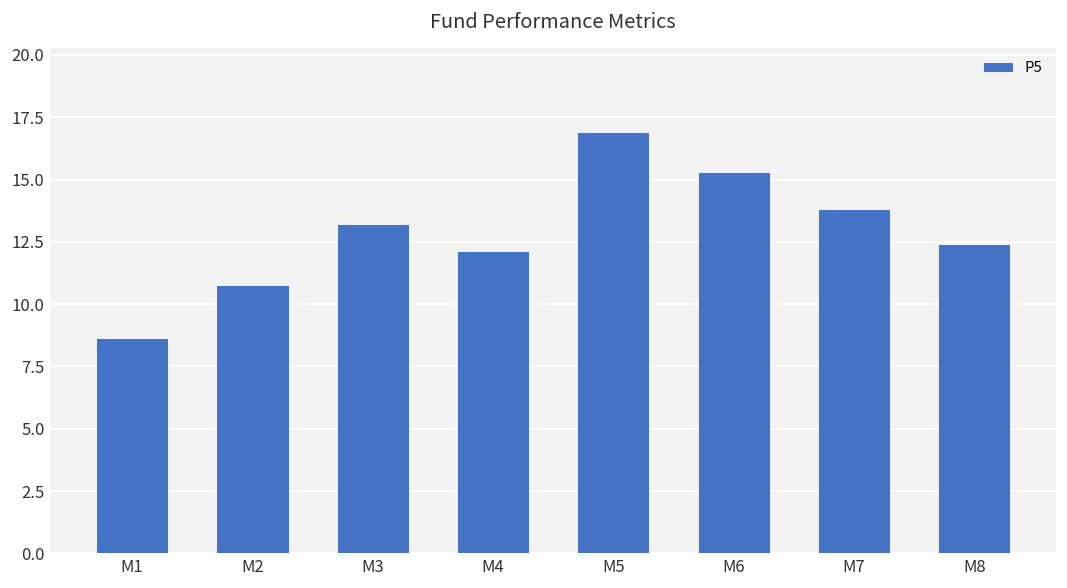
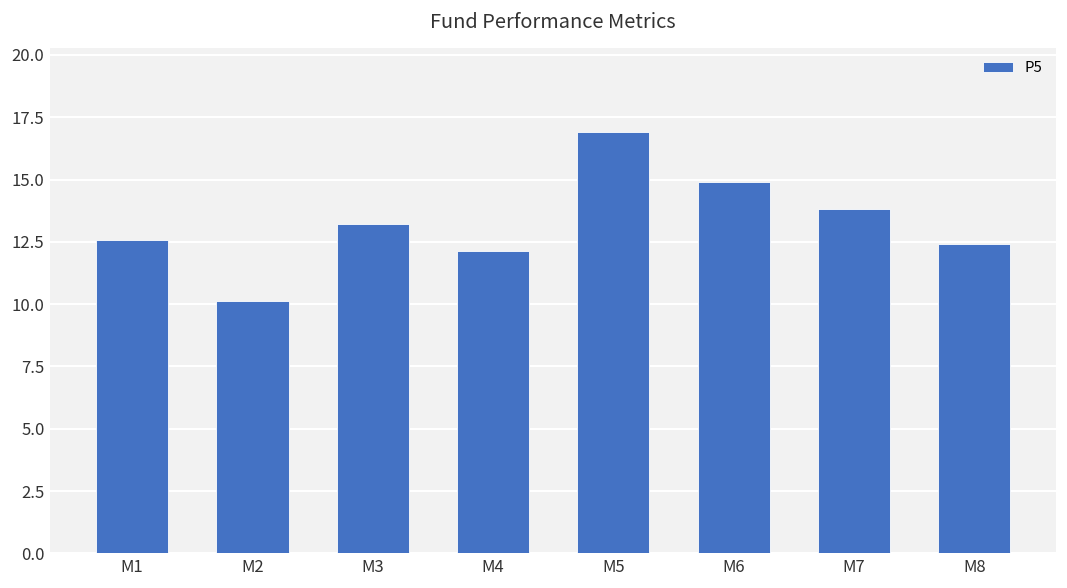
M1: 8.6 -> 12.6
M2: 10.8 -> 10.1
M6: 15.3 -> 14.9
